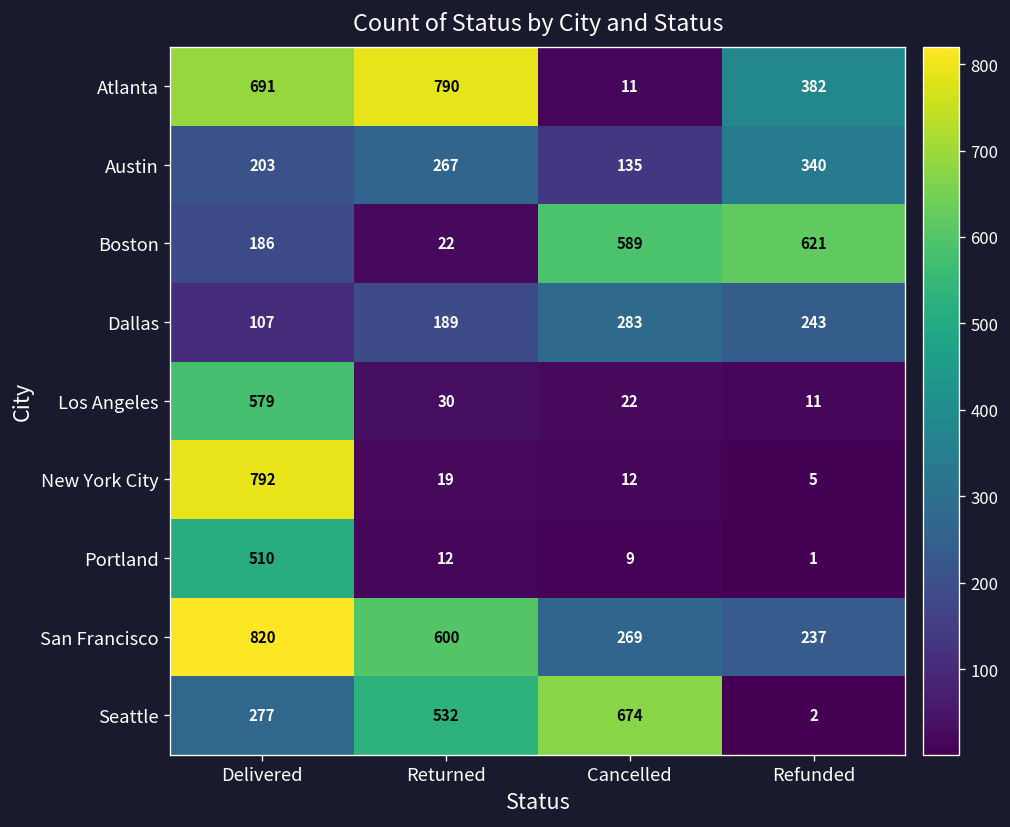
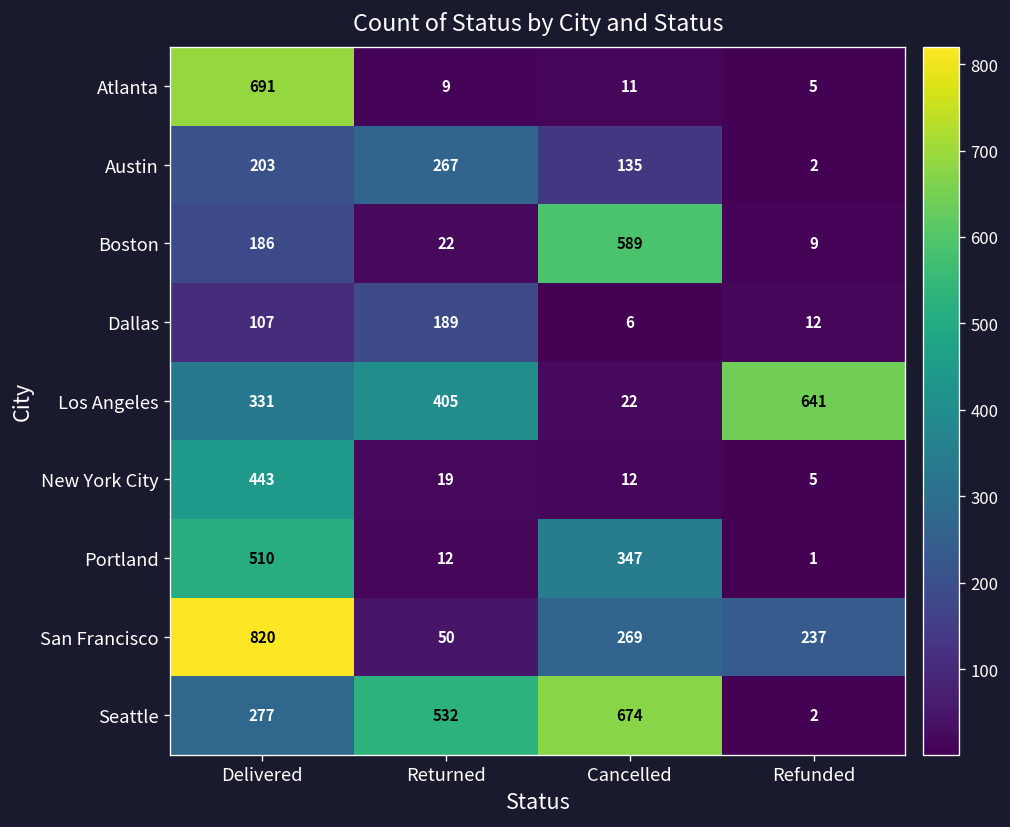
Atlanta, Returned: 790 -> 9
Atlanta, Refunded: 382 -> 5
Austin, Refunded: 340 -> 2
Boston, Refunded: 621 -> 9
Dallas, Cancelled: 283 -> 6
Dallas, Refunded: 243 -> 12
Los Angeles, Delivered: 579 -> 331
Los Angeles, Returned: 30 -> 405
Los Angeles, Refunded: 11 -> 641
New York City, Delivered: 792 -> 443
Portland, Cancelled: 9 -> 347
San Francisco, Returned: 600 -> 50
